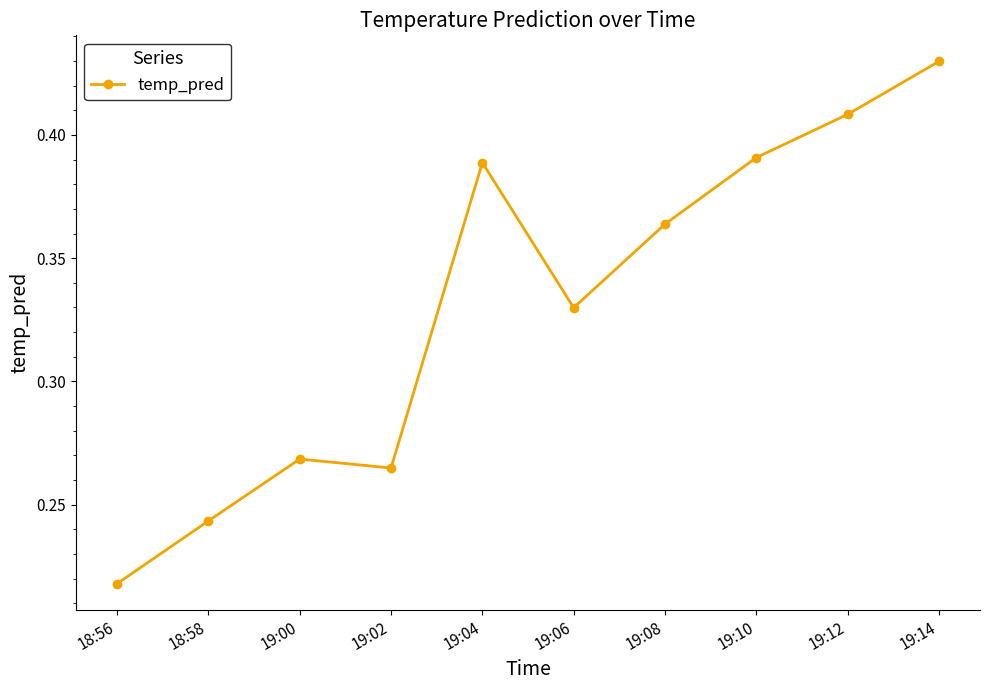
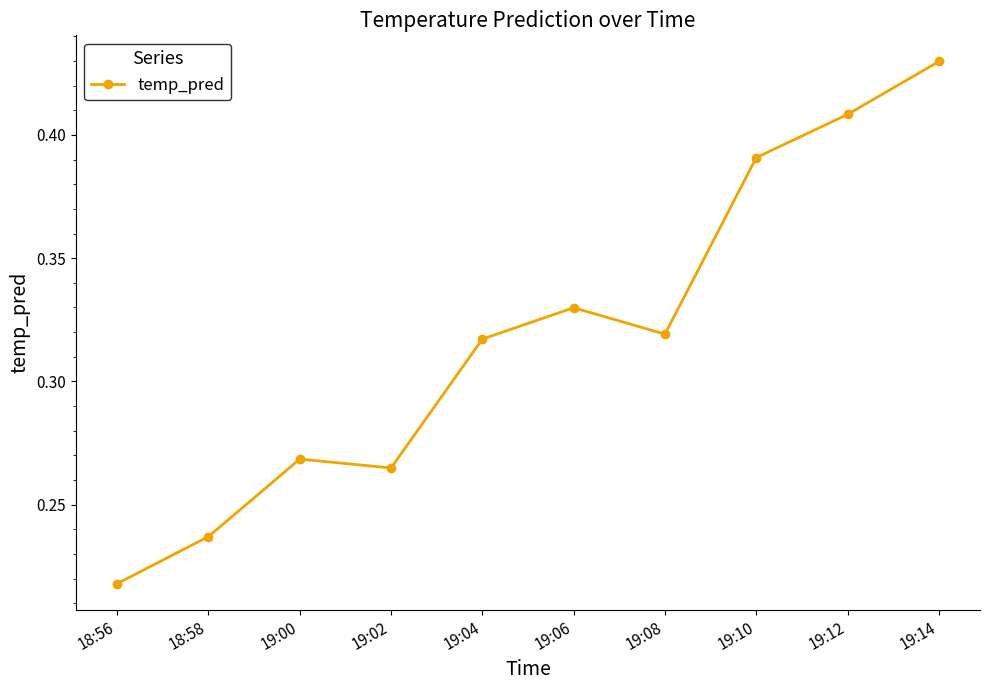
18:58: 0.243 -> 0.237
19:04: 0.389 -> 0.317
19:08: 0.364 -> 0.319
